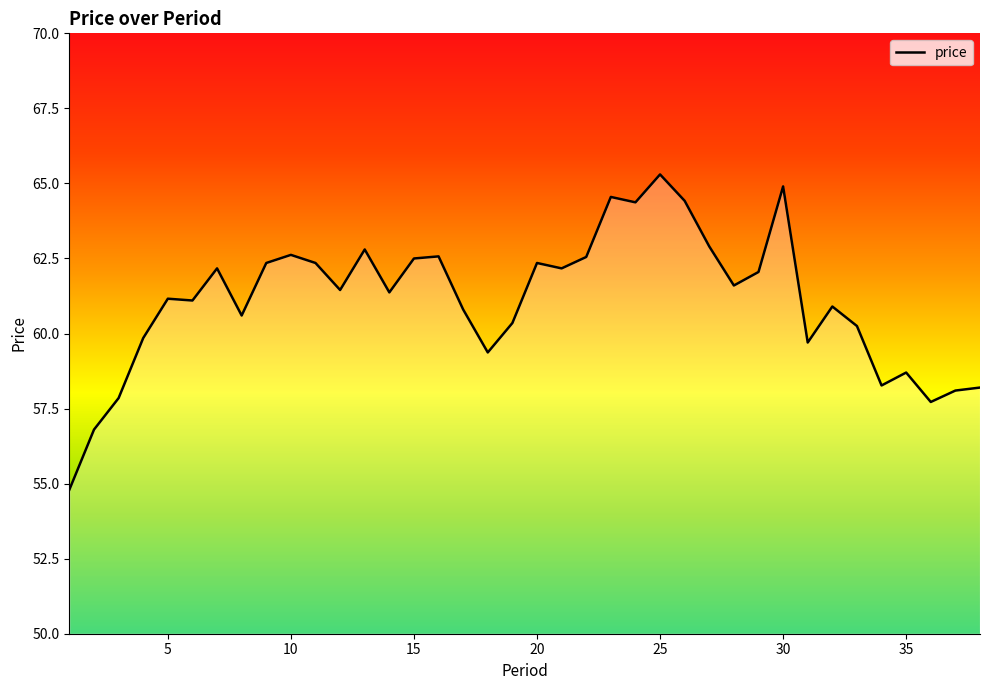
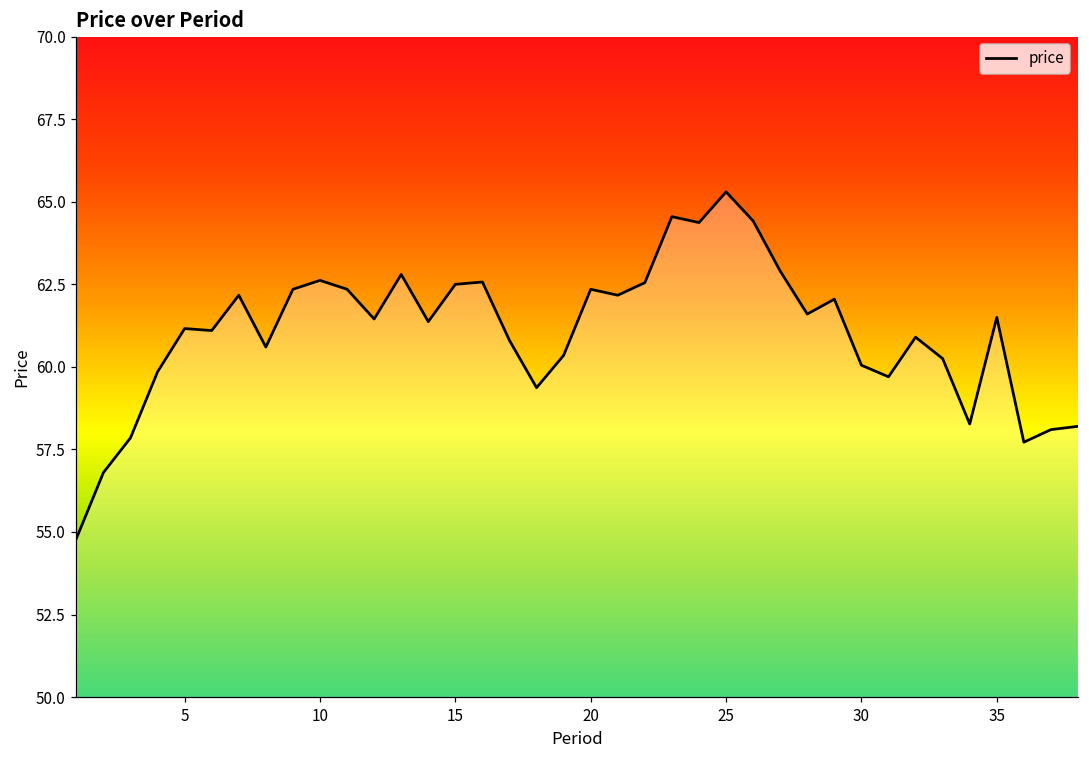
30: 64.9 -> 60.1
35: 58.7 -> 61.5
